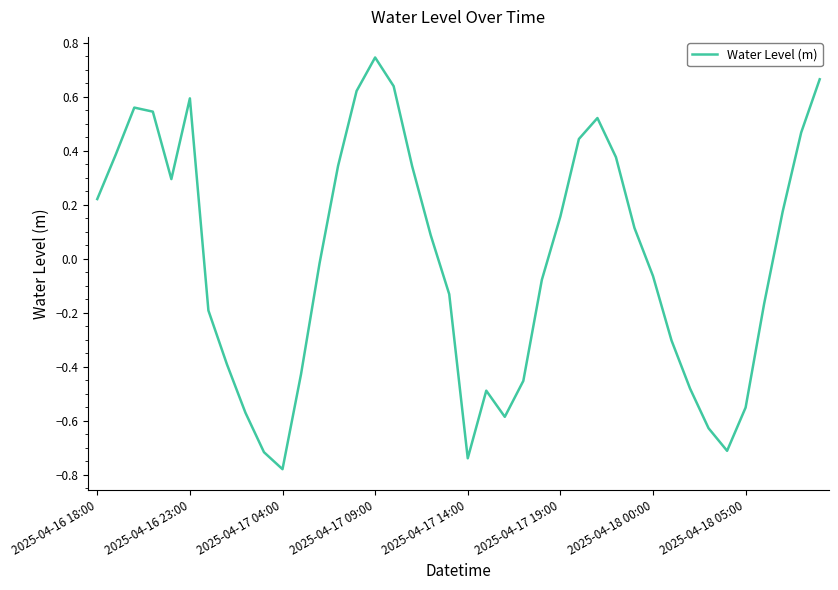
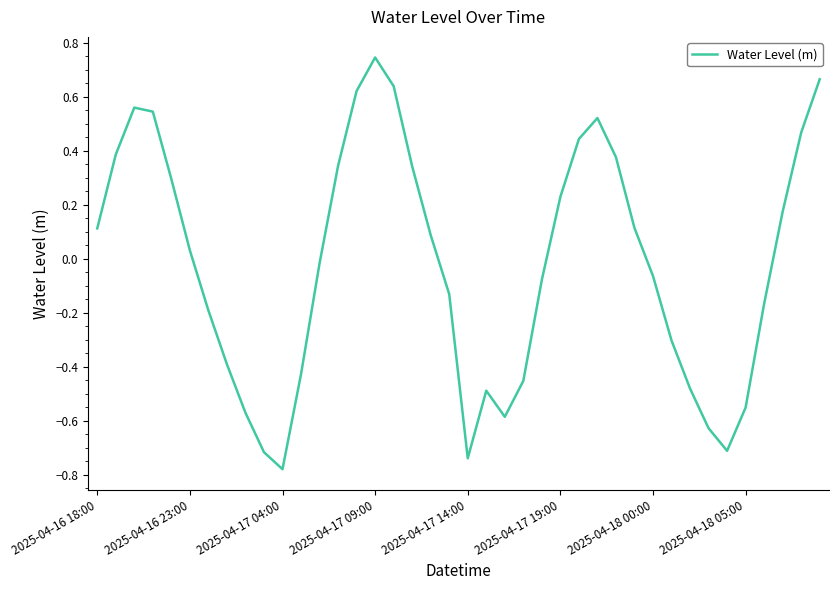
2025-04-16 18:00: 0.22 -> 0.11
2025-04-16 23:00: 0.59 -> 0.03
2025-04-17 19:00: 0.16 -> 0.23
